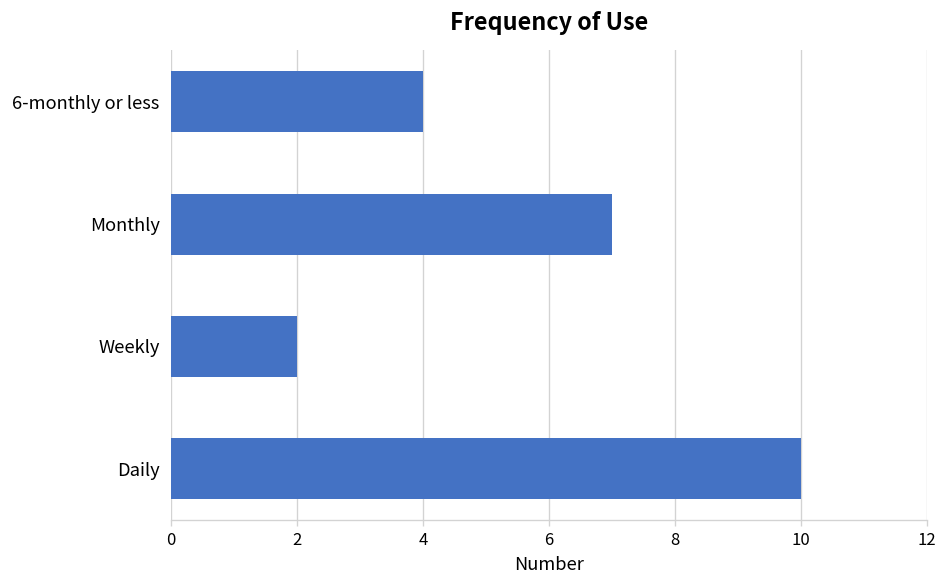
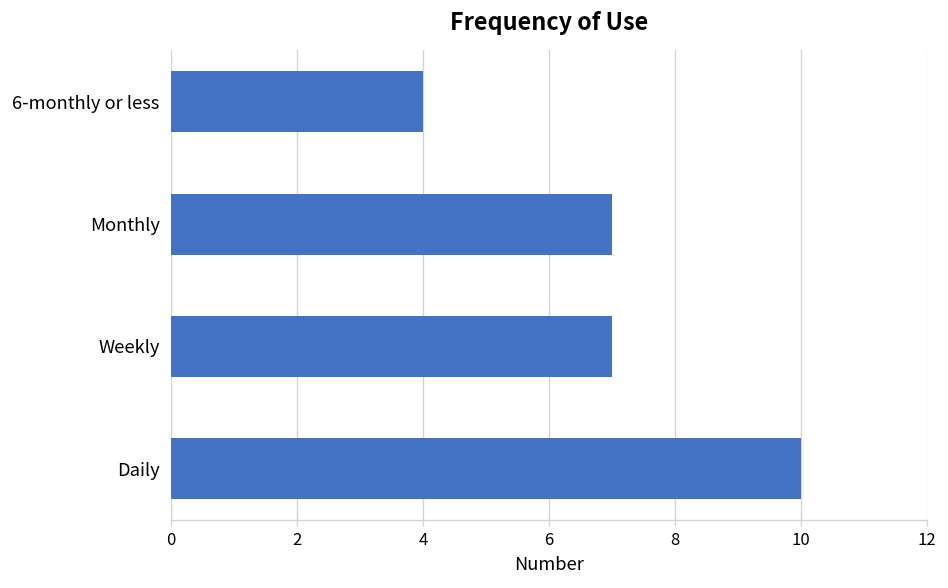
Weekly: 2 -> 7
